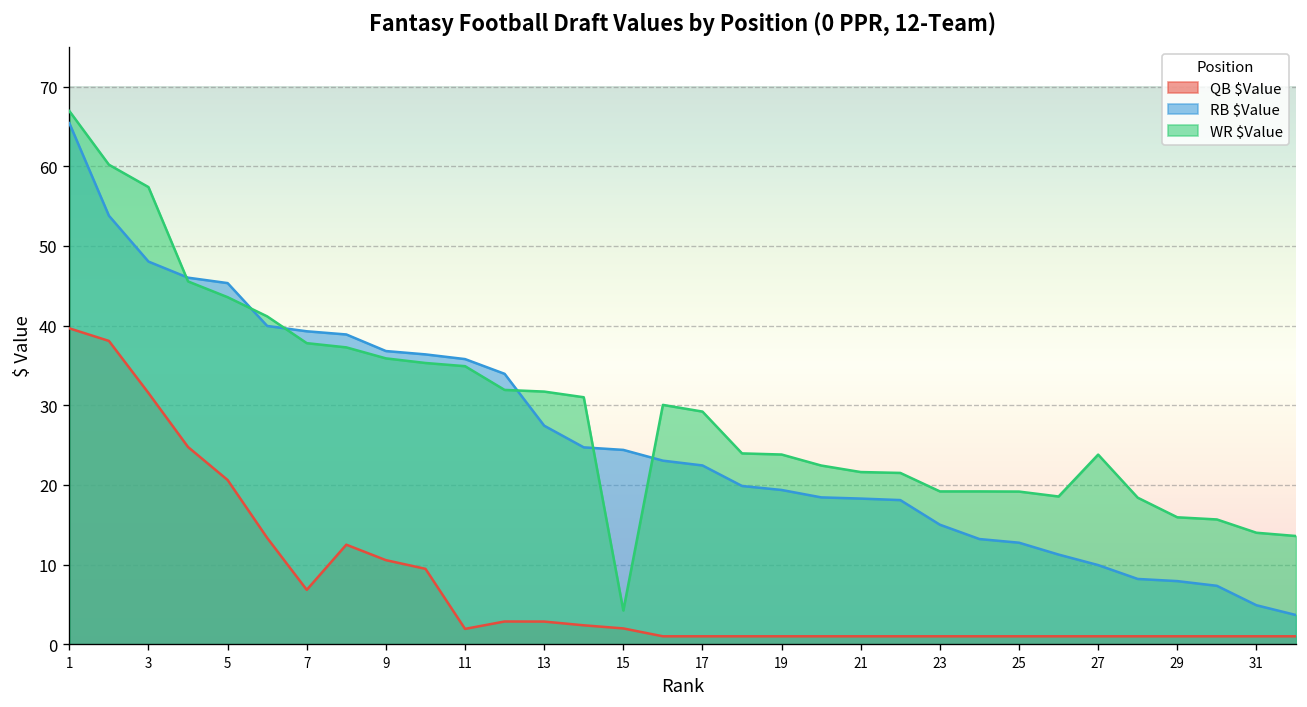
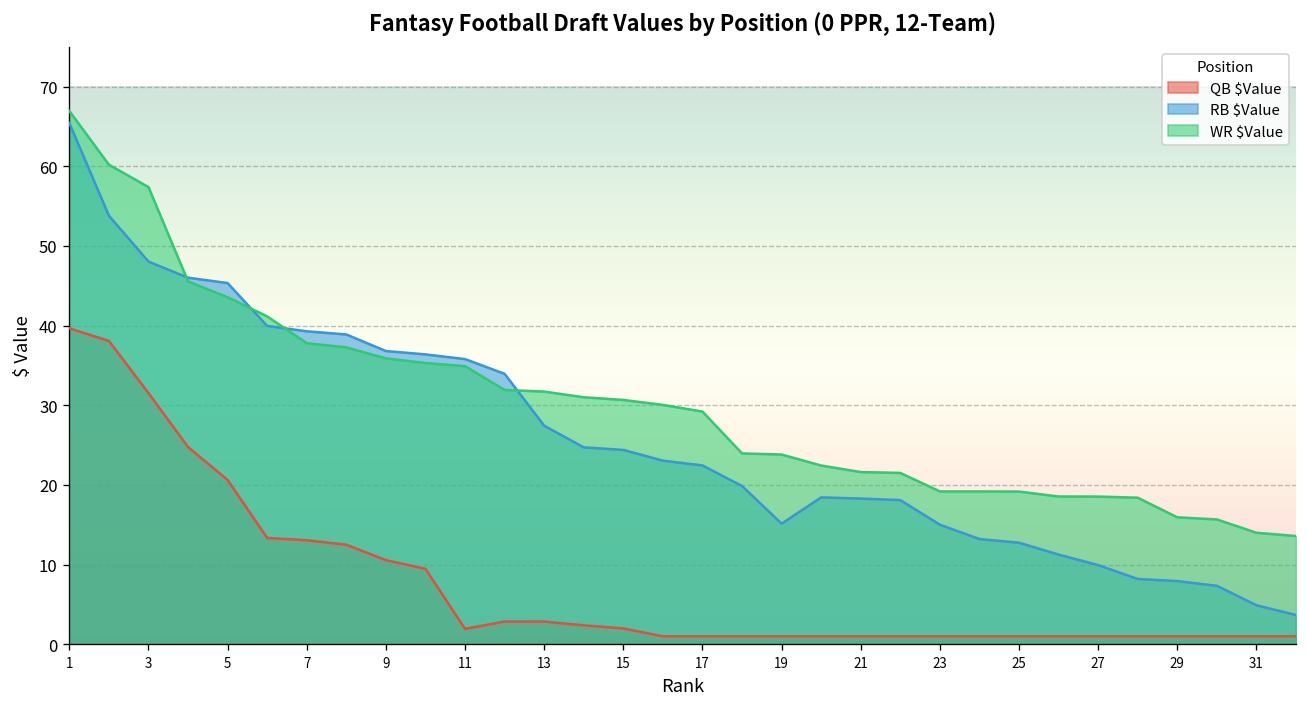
QB $Value, 7: 7 -> 13
WR $Value, 15: 4 -> 31
RB $Value, 19: 19 -> 15
WR $Value, 27: 24 -> 19
